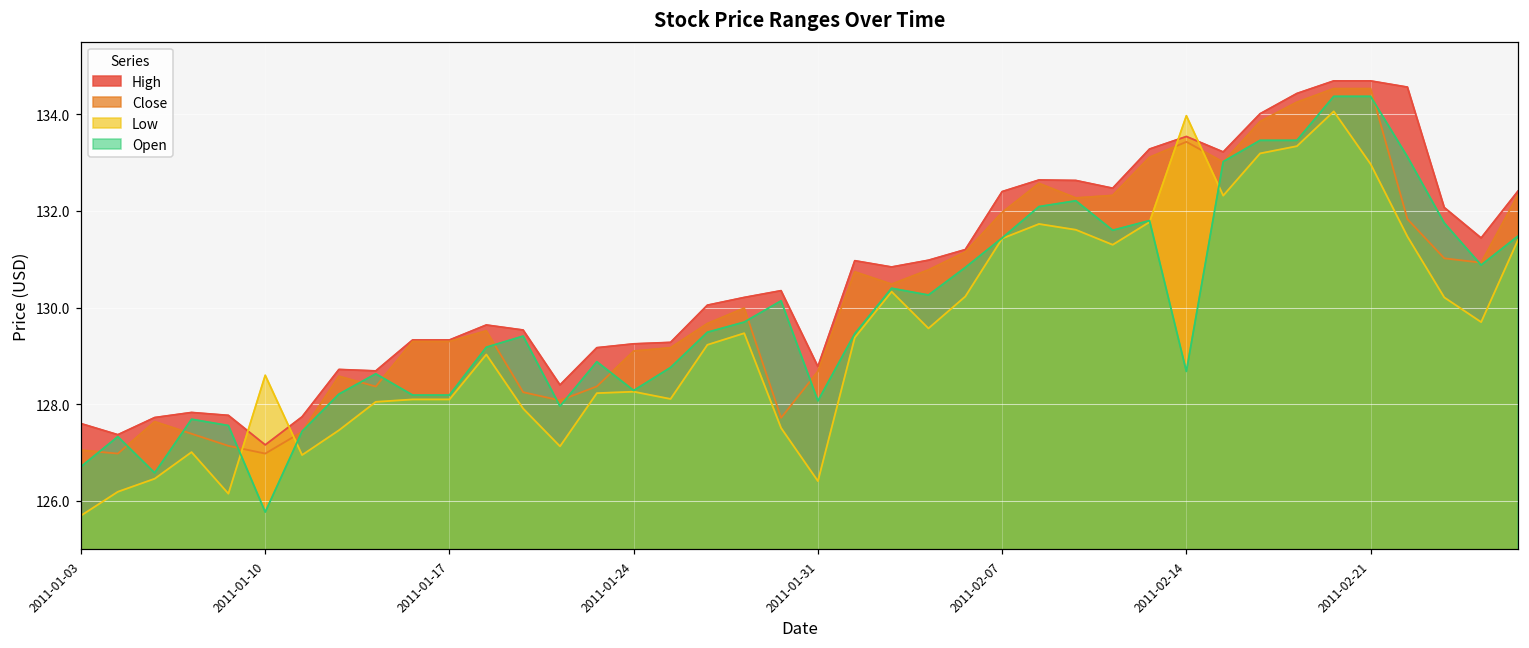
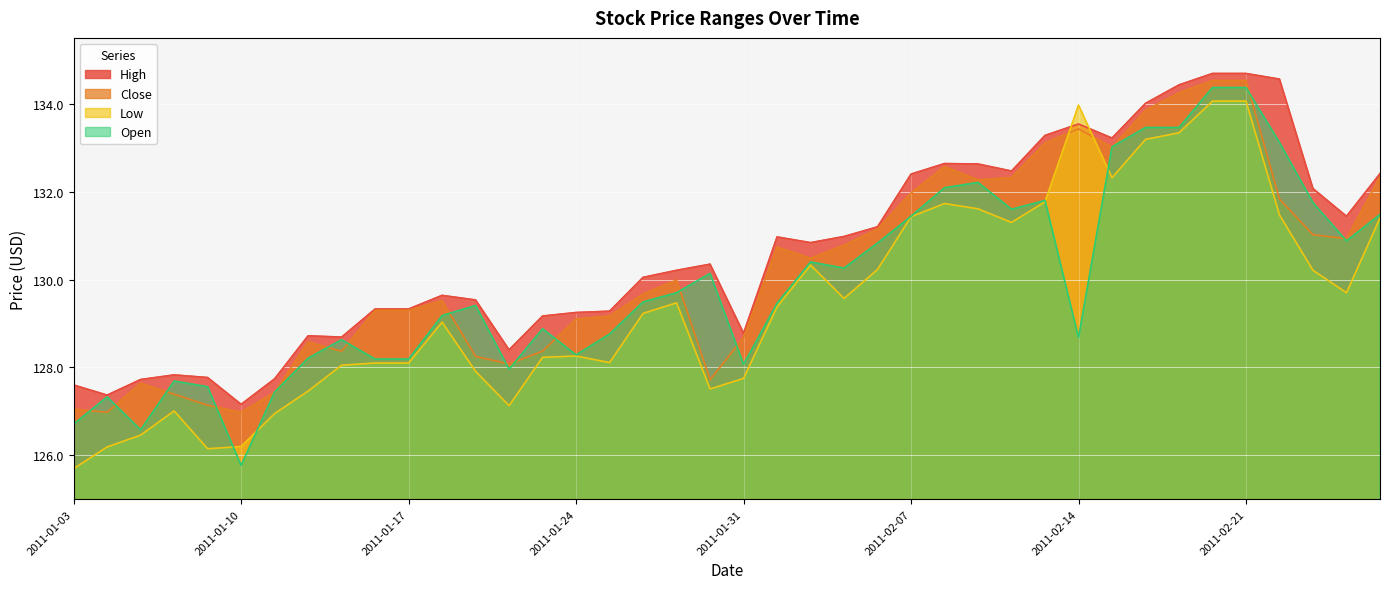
Low, 2011-01-10: 128.6 -> 126.2
Low, 2011-01-31: 126.4 -> 127.8
Low, 2011-02-21: 133.0 -> 134.1
